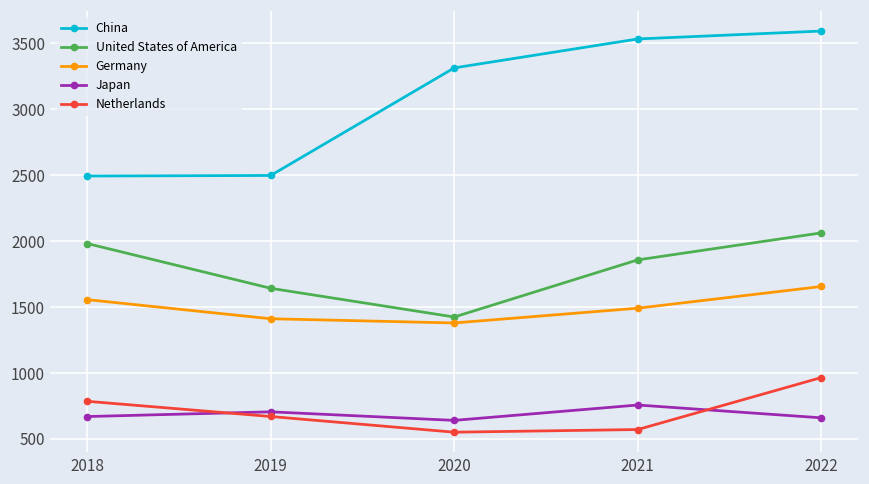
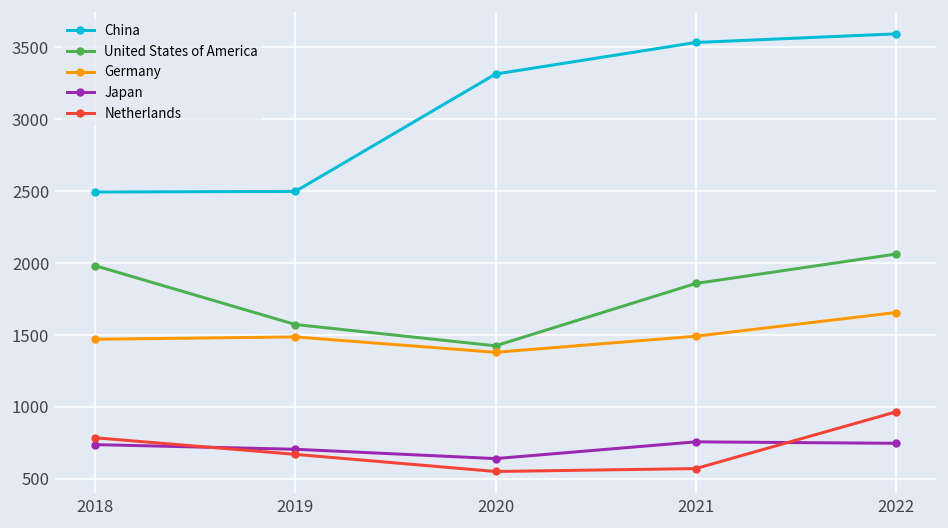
Germany, 2018: 1560 -> 1470
Japan, 2018: 670 -> 740
United States of America, 2019: 1640 -> 1570
Germany, 2019: 1410 -> 1490
Japan, 2022: 660 -> 750
